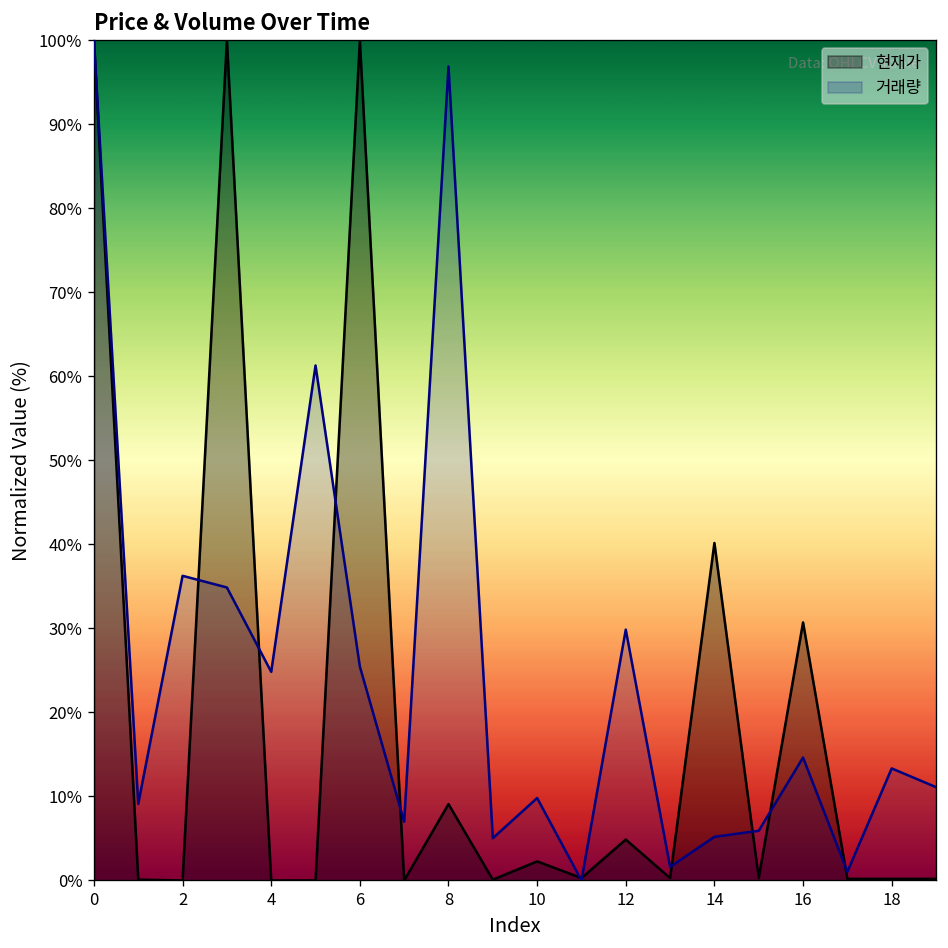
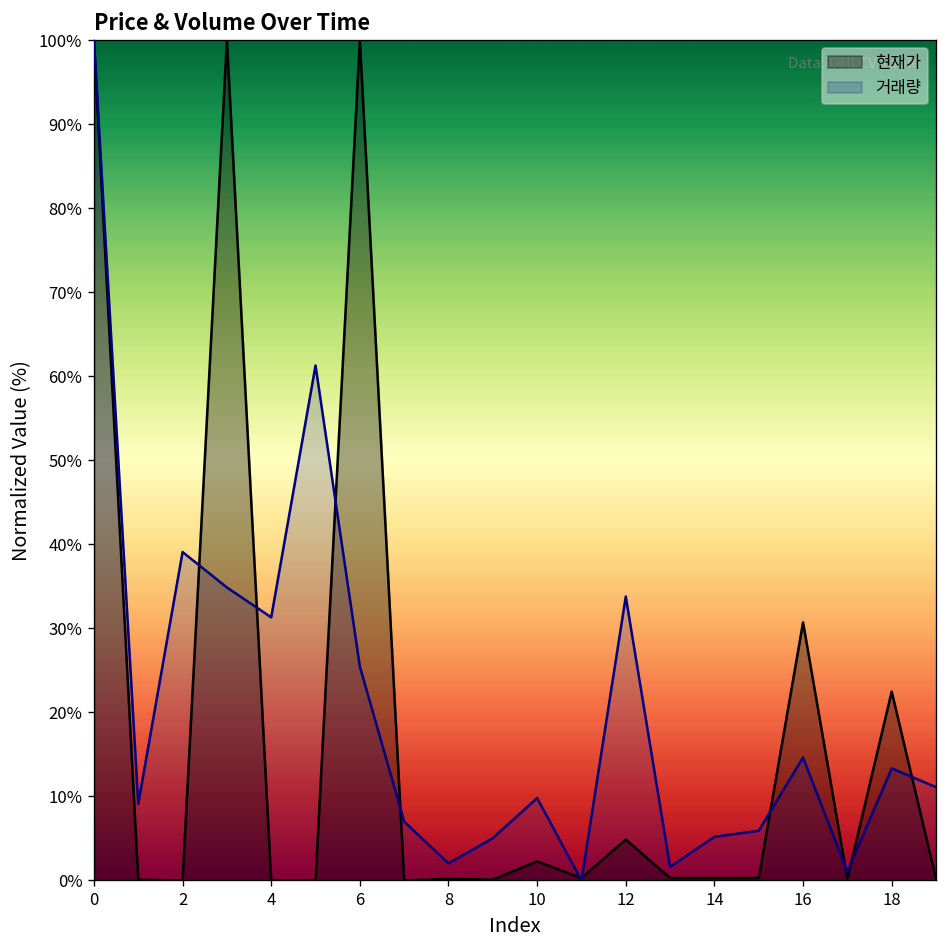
거래량, 2: 36% -> 39%
거래량, 4: 25% -> 31%
현재가, 8: 9% -> 0%
거래량, 8: 97% -> 2%
거래량, 12: 30% -> 34%
현재가, 14: 40% -> 0%
현재가, 18: 0% -> 22%
